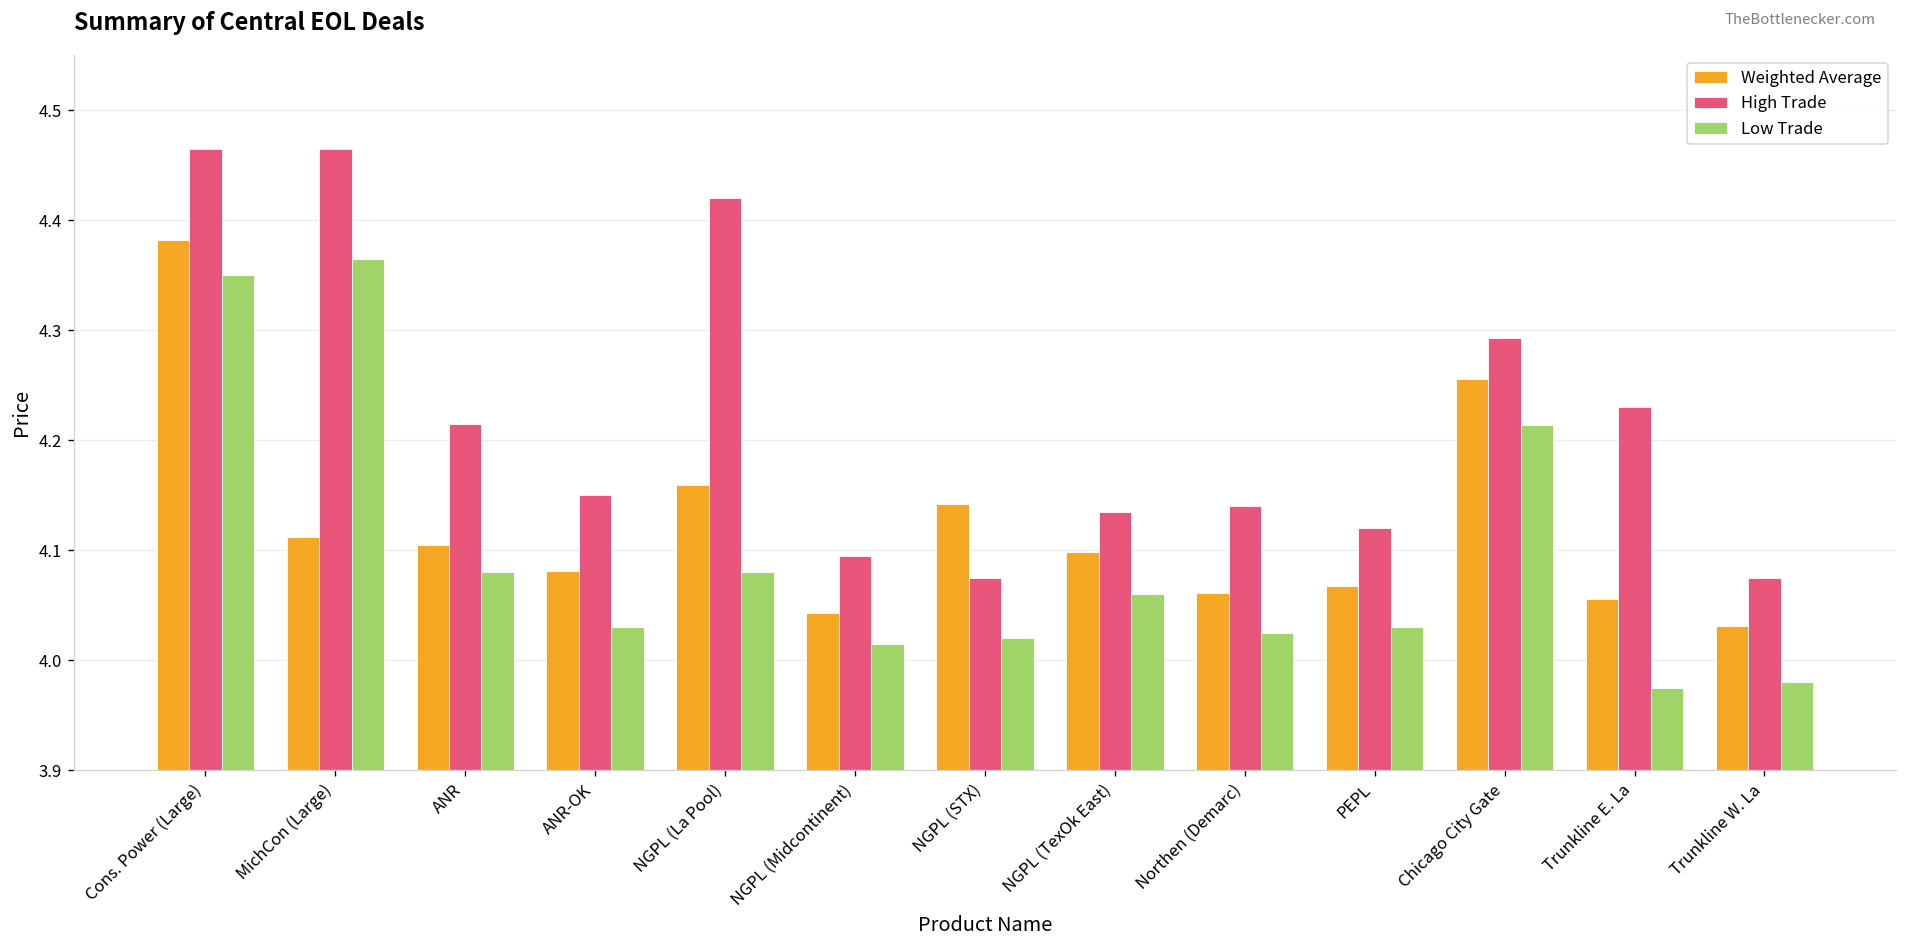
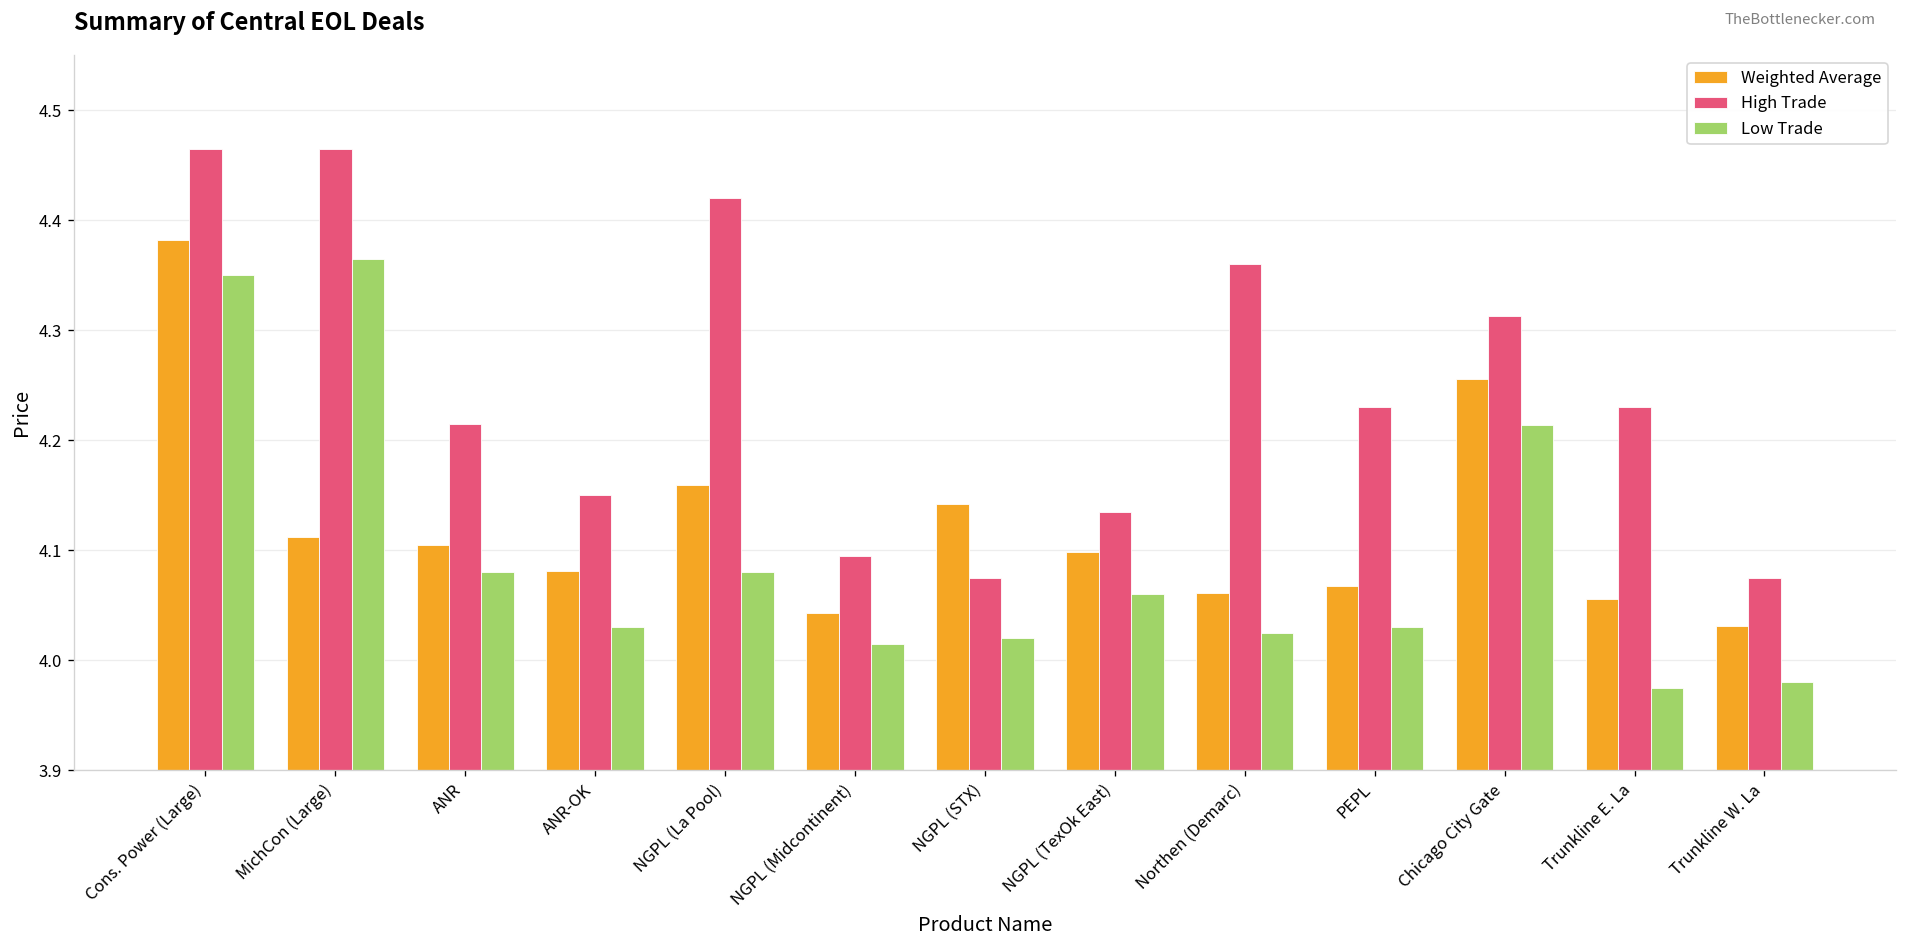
High Trade, Northen (Demarc): 4.14 -> 4.36
High Trade, PEPL: 4.12 -> 4.23
High Trade, Chicago City Gate: 4.29 -> 4.31
